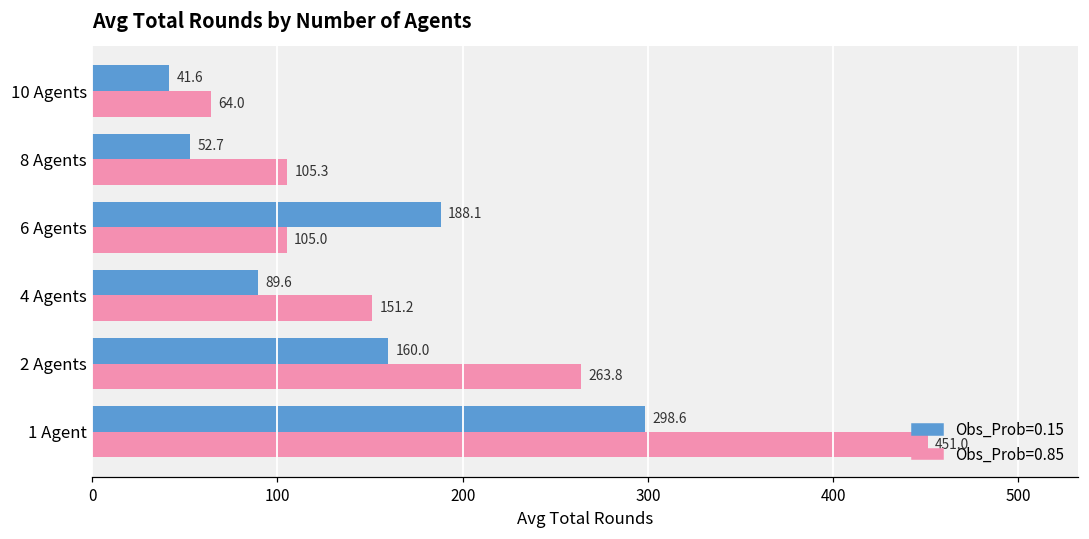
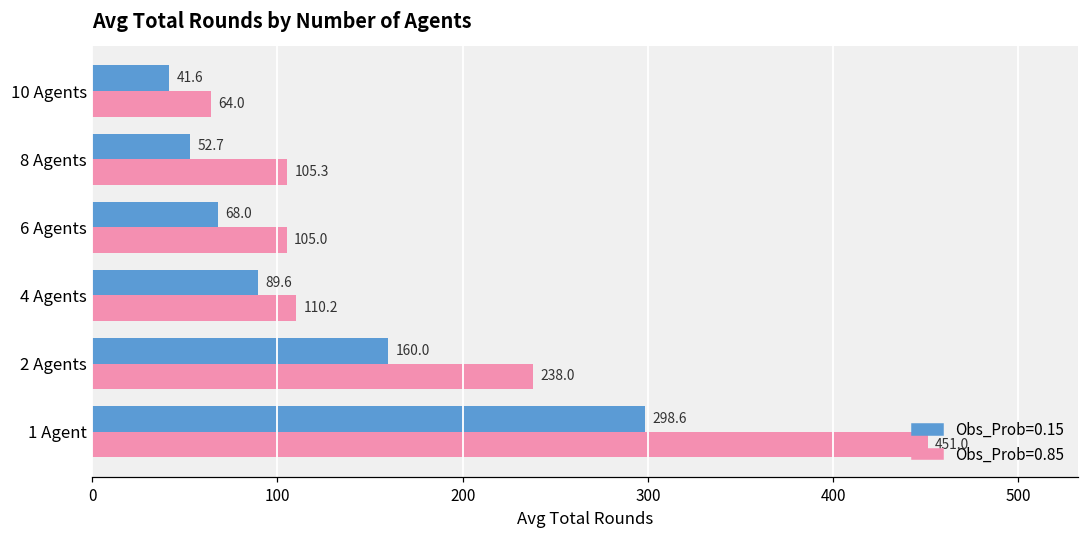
Obs_Prob=0.15, 6 Agents: 188.1 -> 68.0
Obs_Prob=0.85, 4 Agents: 151.2 -> 110.2
Obs_Prob=0.85, 2 Agents: 263.8 -> 238.0
